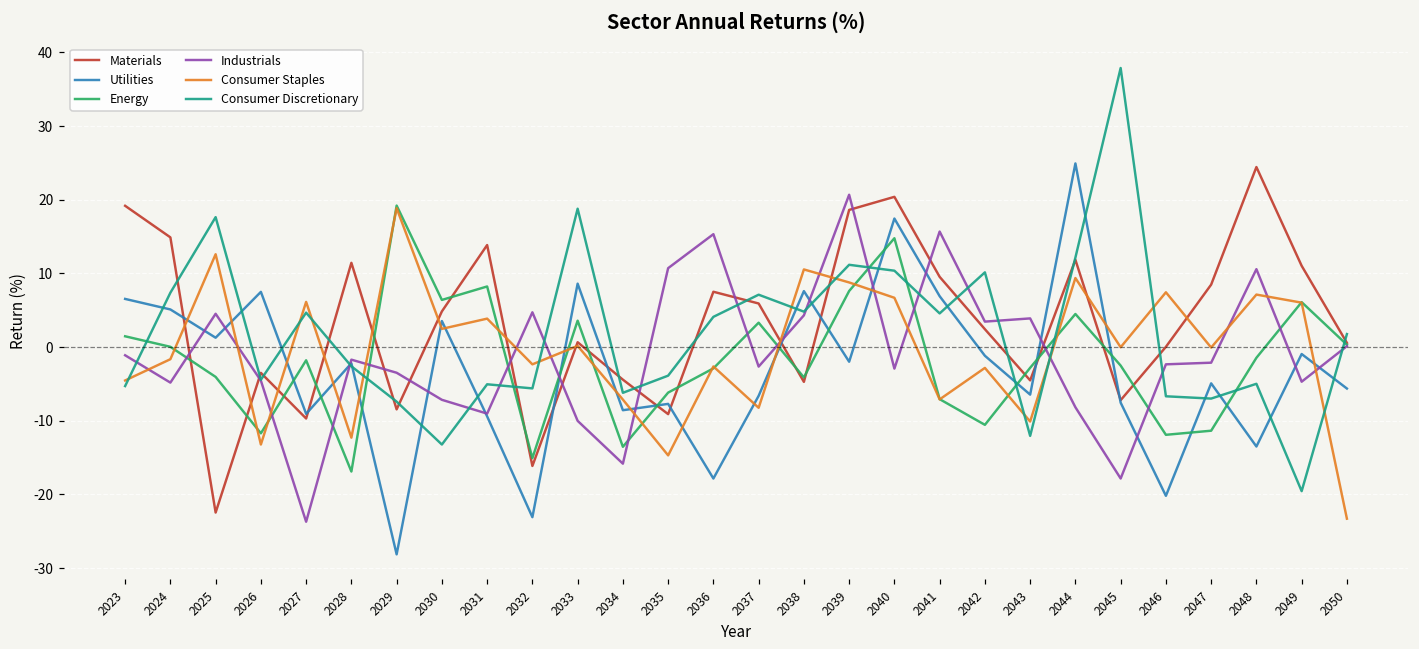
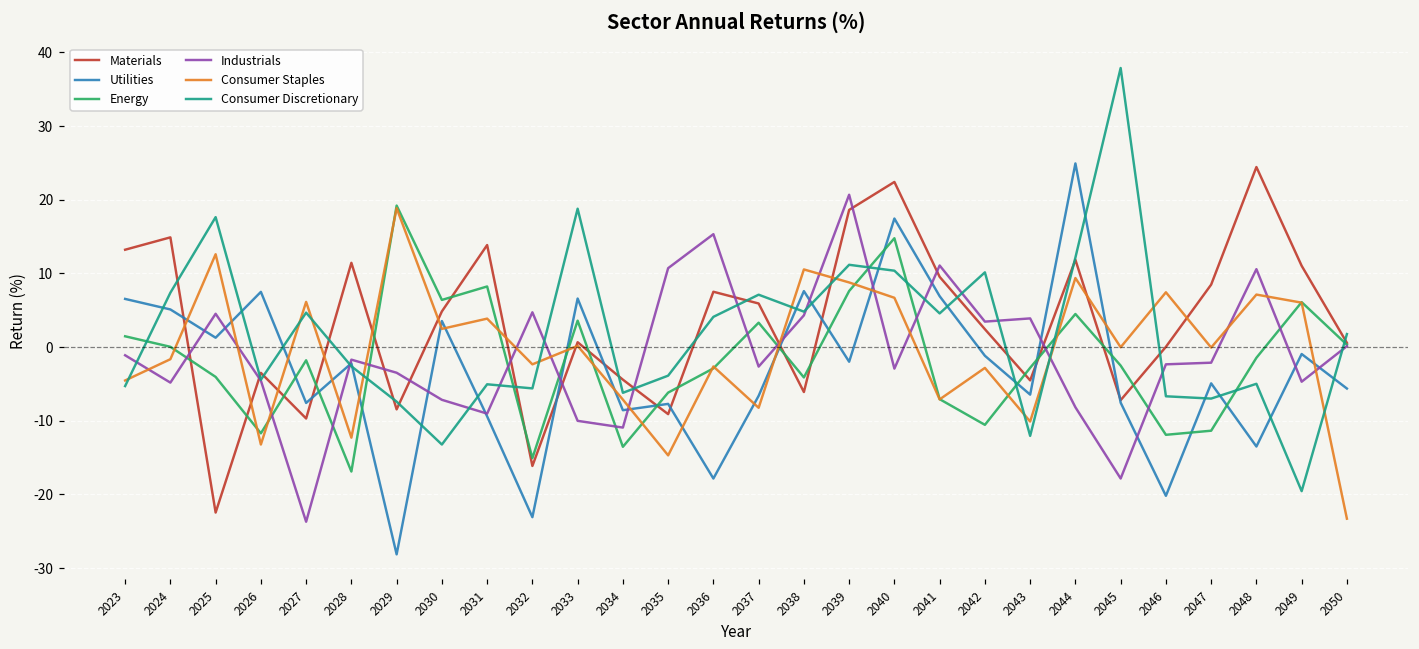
Materials, 2023: 19 -> 13
Utilities, 2027: -9 -> -8
Utilities, 2033: 9 -> 7
Industrials, 2034: -16 -> -11
Materials, 2038: -5 -> -6
Materials, 2040: 20 -> 22
Industrials, 2041: 16 -> 11
